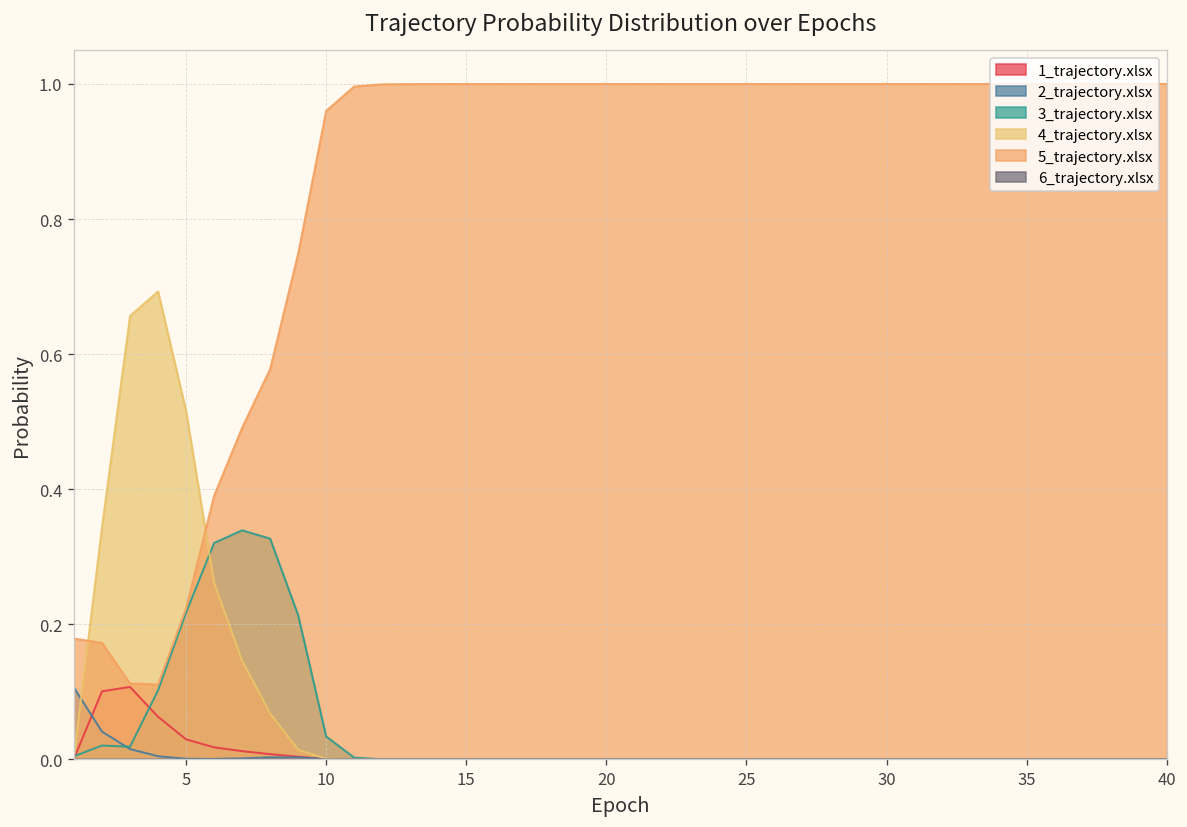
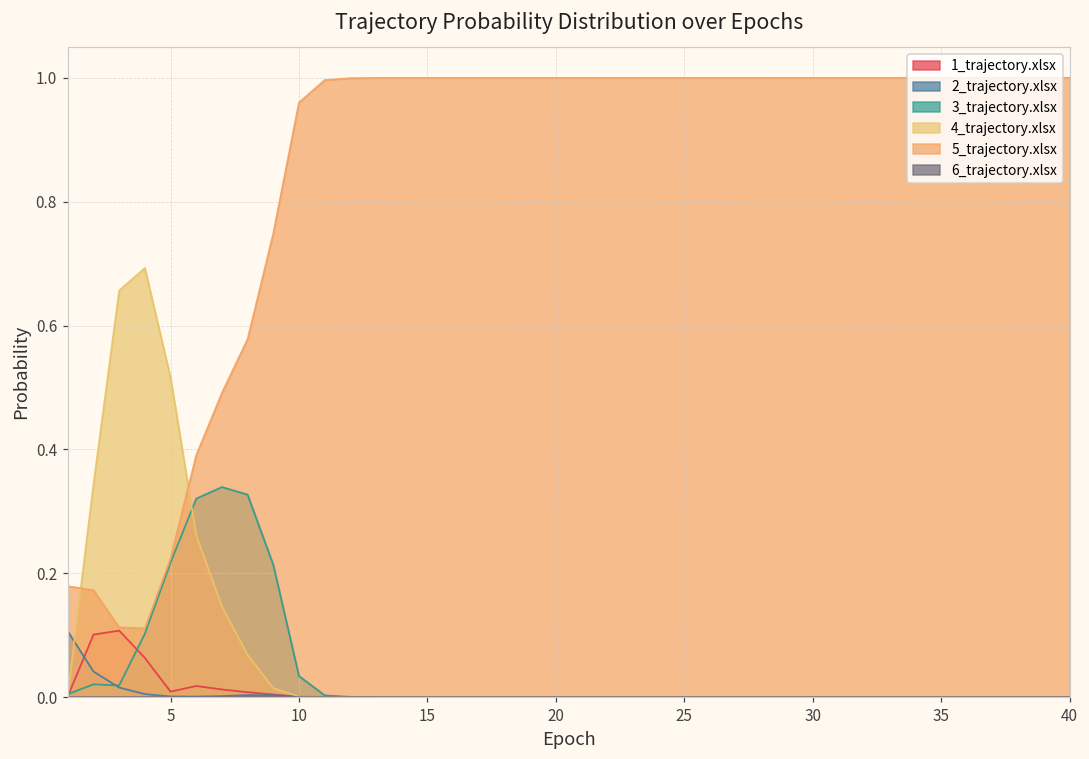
1_trajectory.xlsx, 5: 0.03 -> 0.01
